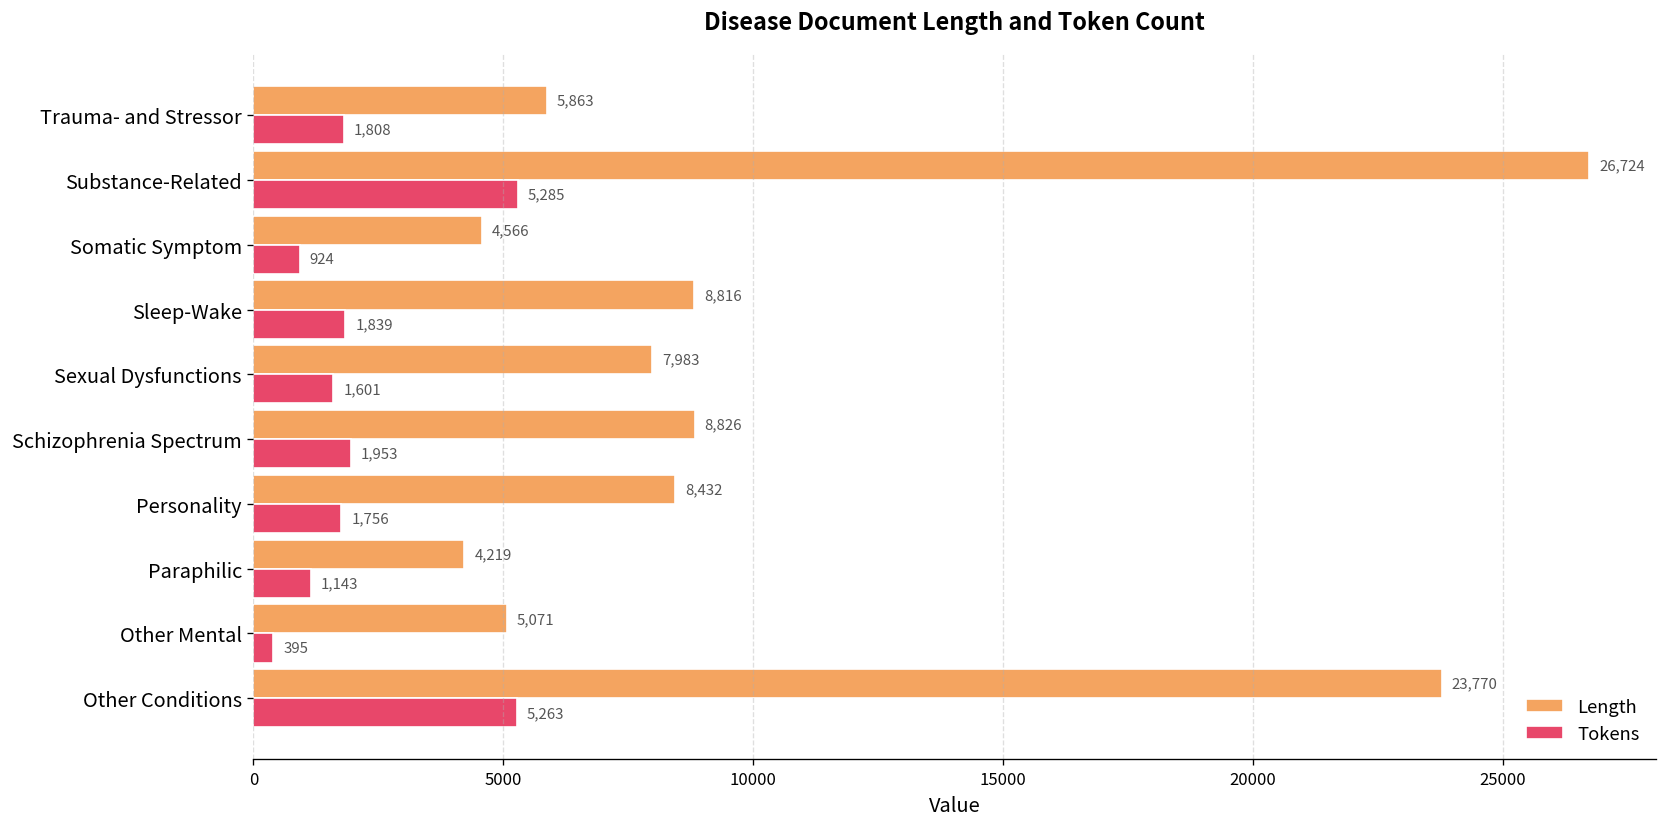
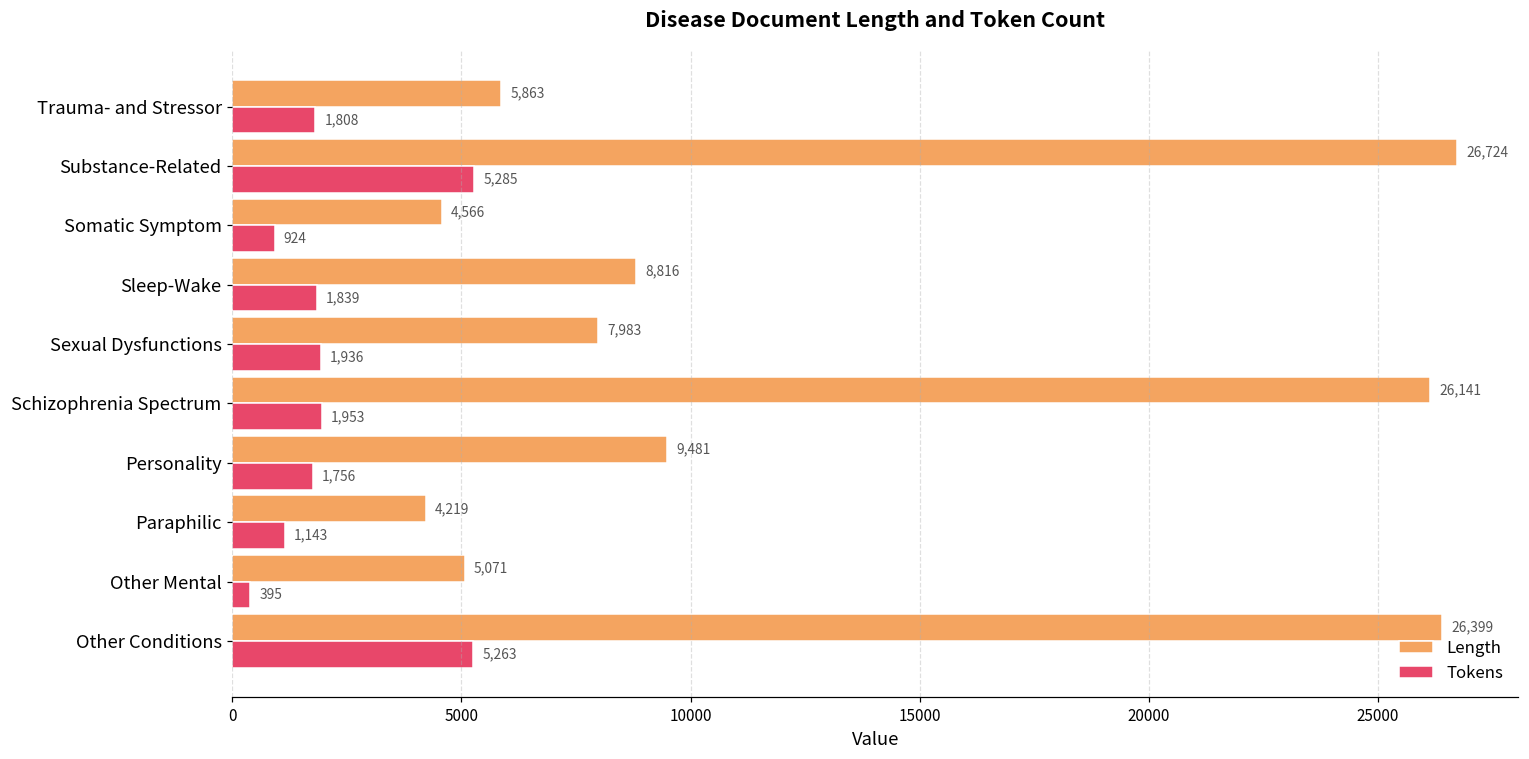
Tokens, Sexual Dysfunctions: 1,601 -> 1,936
Length, Schizophrenia Spectrum: 8,826 -> 26,141
Length, Personality: 8,432 -> 9,481
Length, Other Conditions: 23,770 -> 26,399
